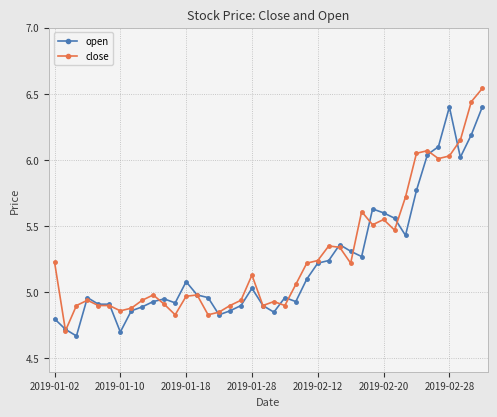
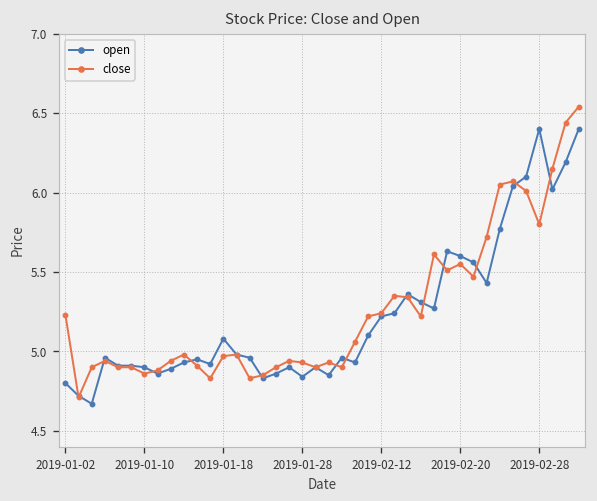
open, 2019-01-10: 4.7 -> 4.9
open, 2019-01-28: 5.03 -> 4.84
close, 2019-01-28: 5.13 -> 4.93
close, 2019-02-28: 6.03 -> 5.80
